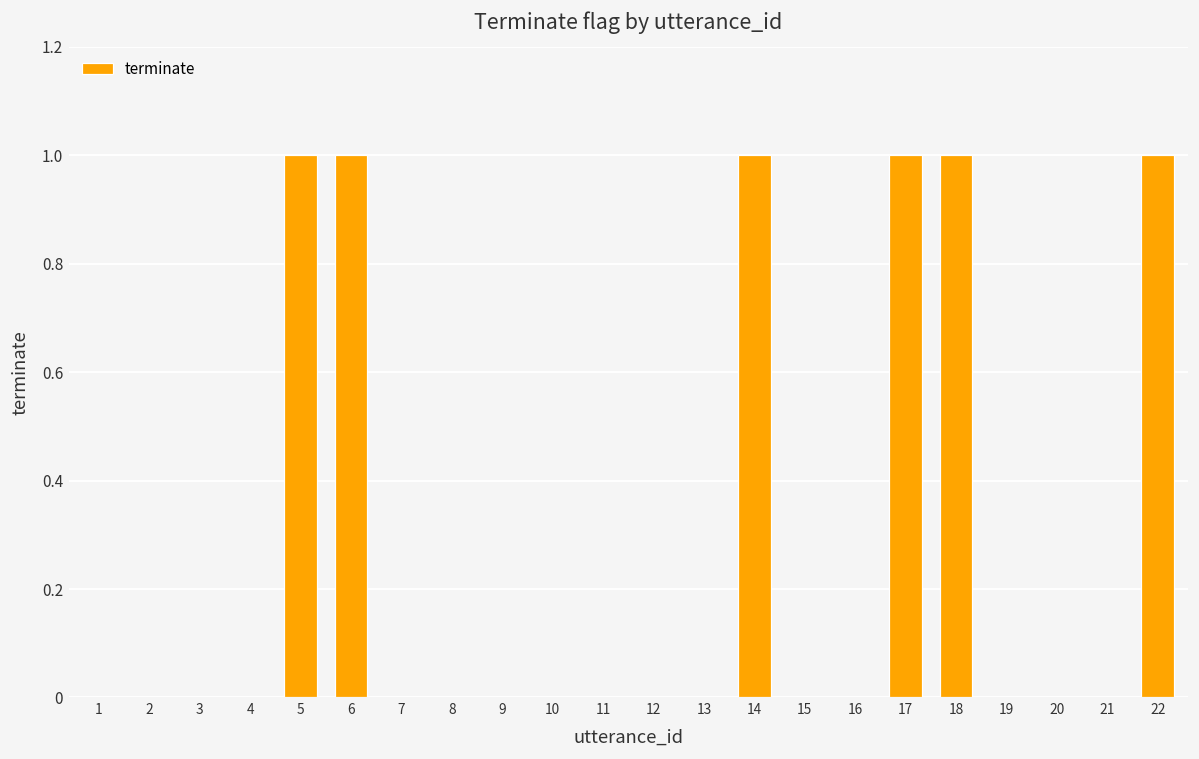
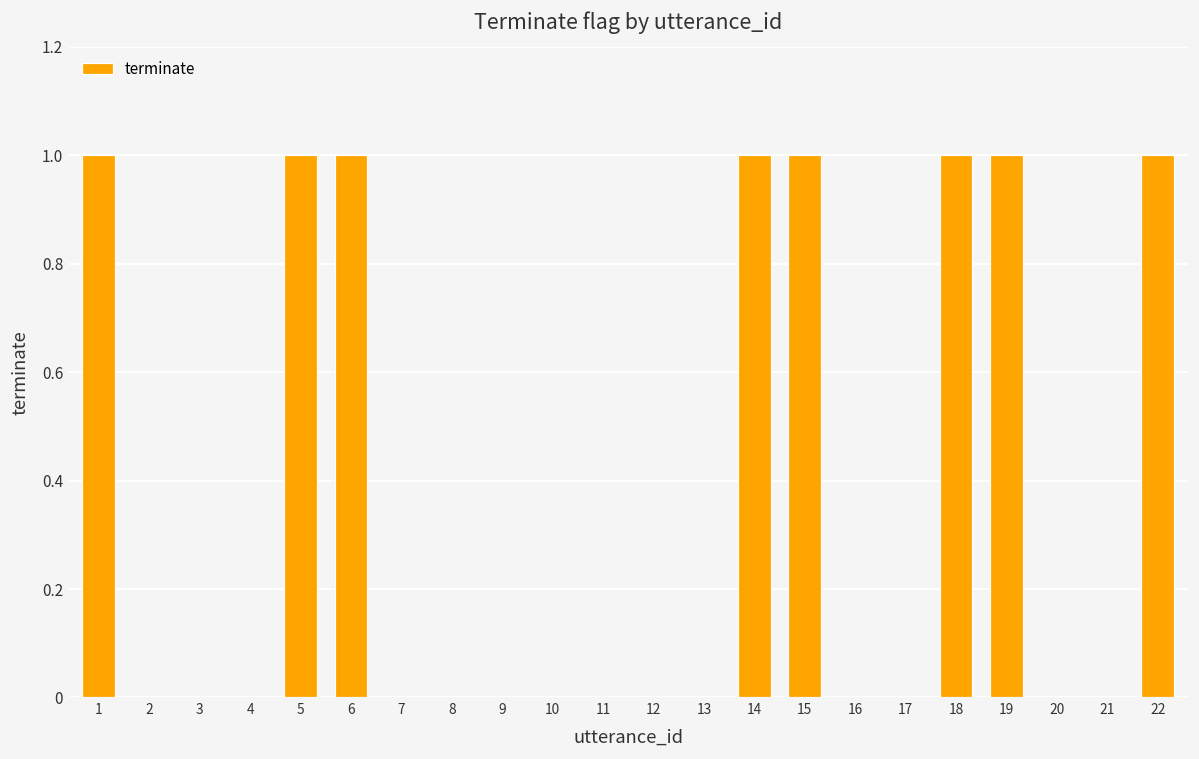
1: 0 -> 1
15: 0 -> 1
17: 1 -> 0
19: 0 -> 1
